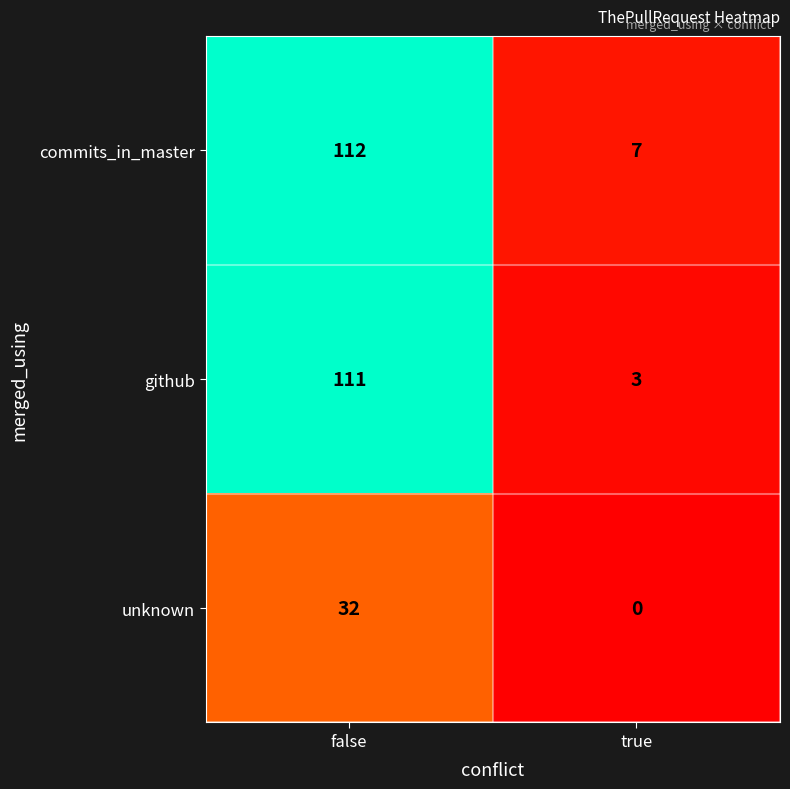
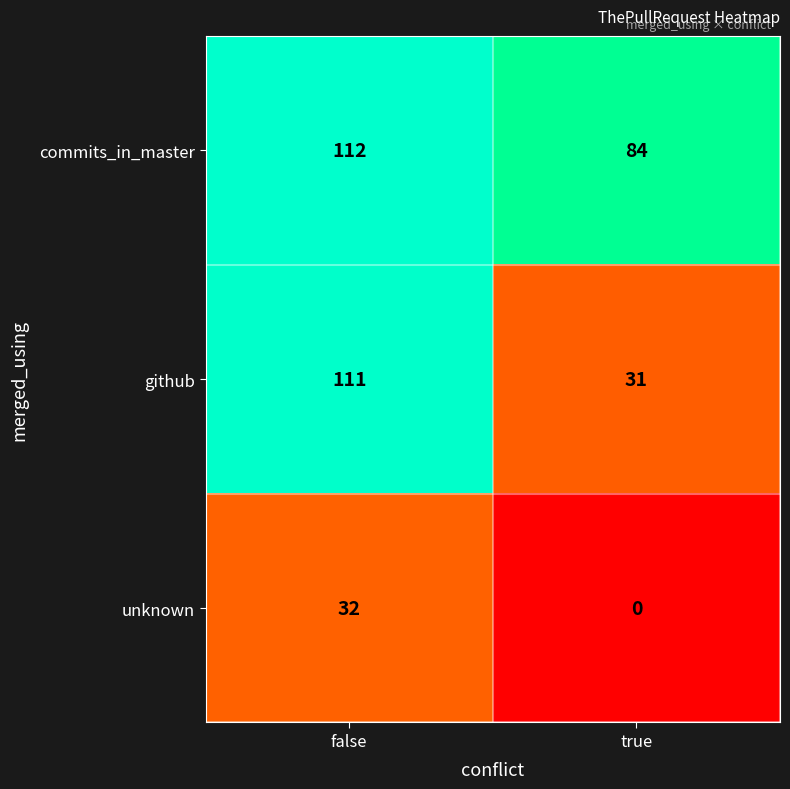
commits_in_master, true: 7 -> 84
github, true: 3 -> 31
